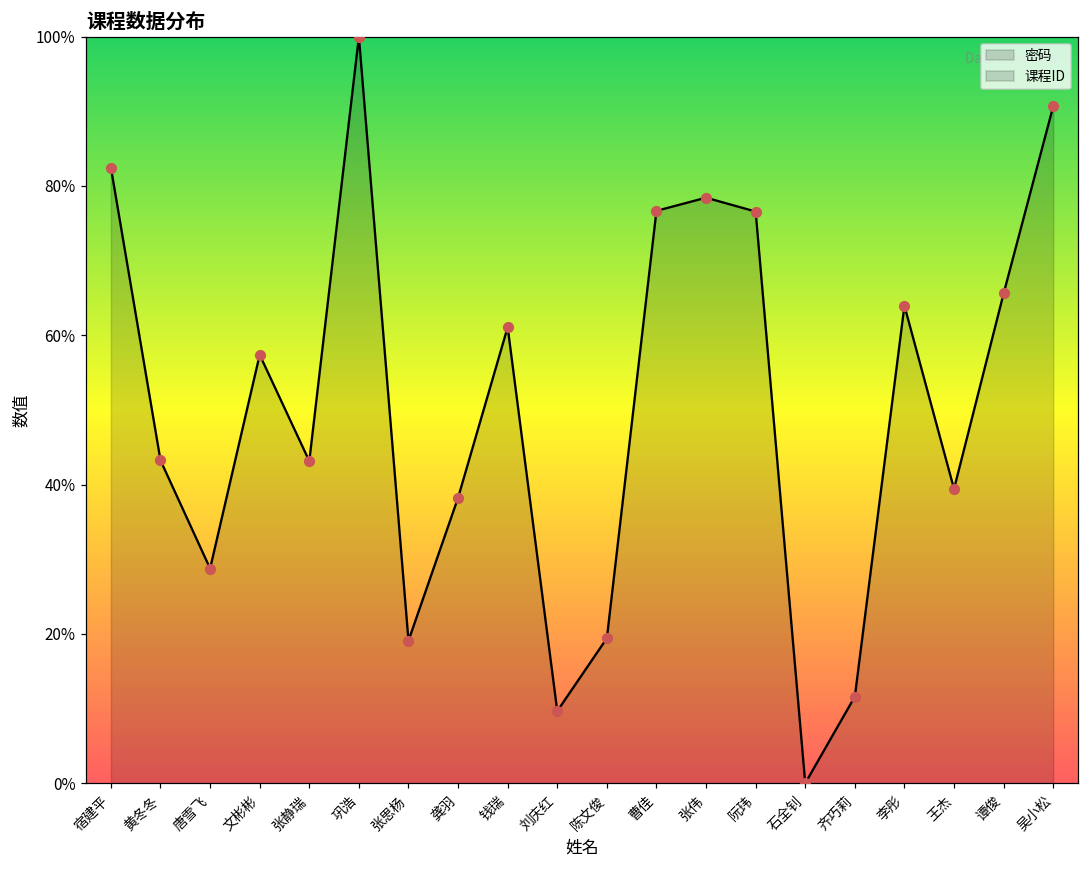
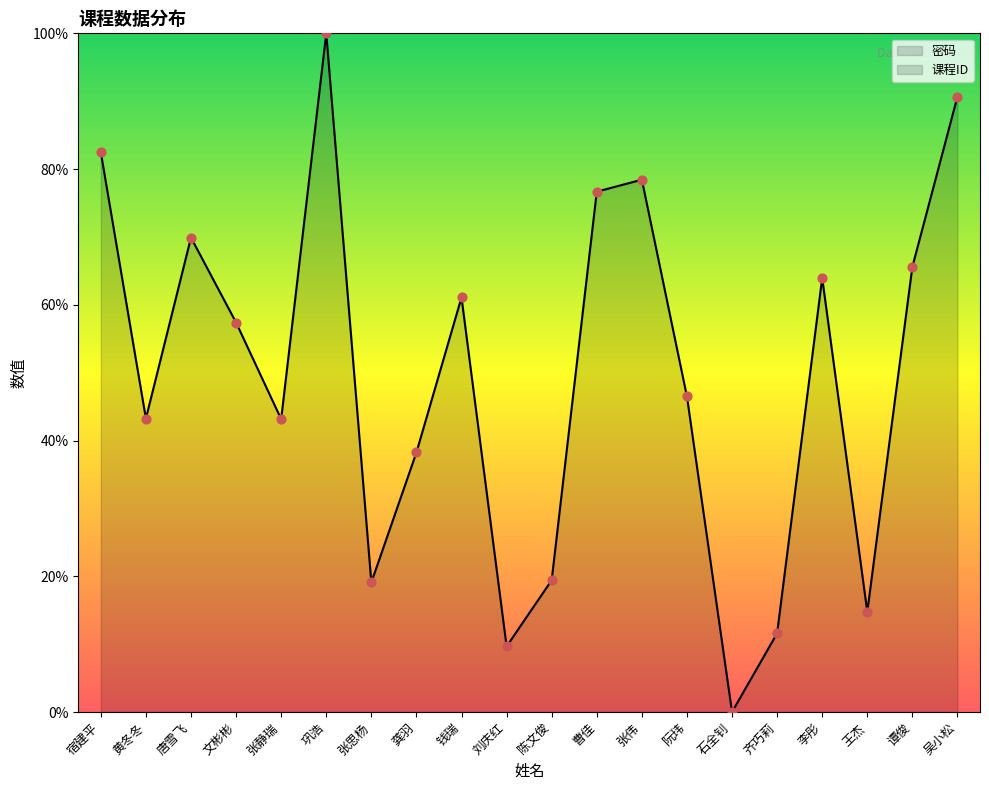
唐雪飞: 29% -> 70%
阮玮: 77% -> 46%
王杰: 39% -> 15%
